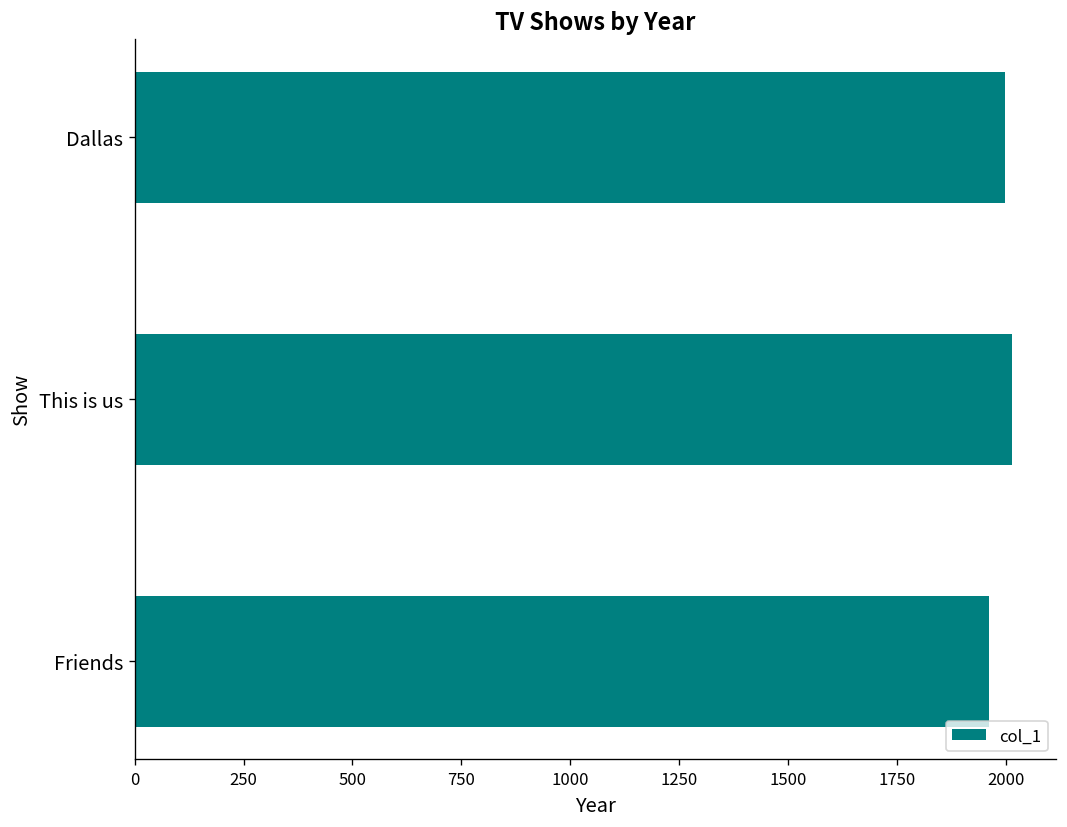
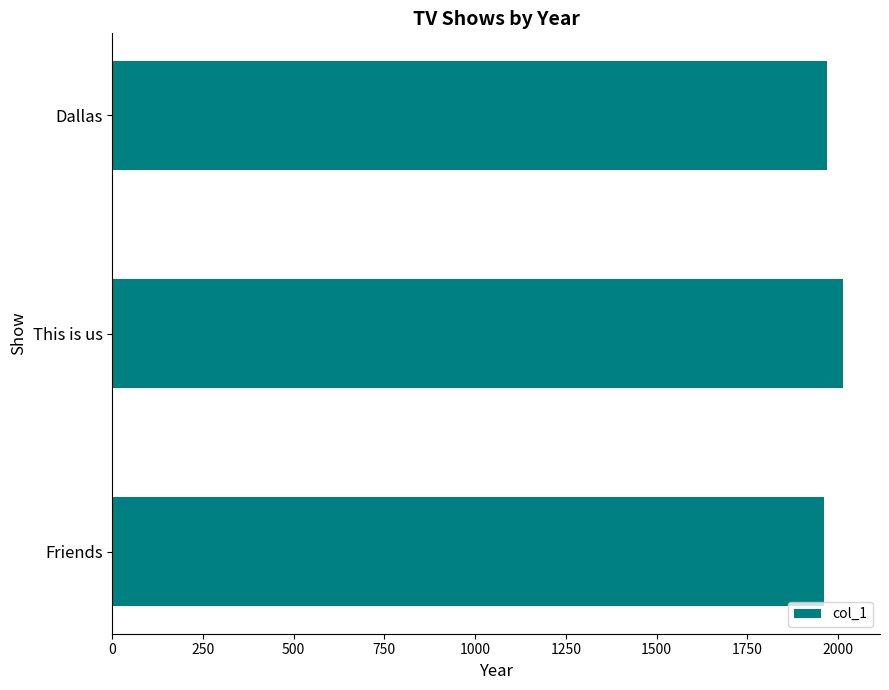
Dallas: 2000 -> 1970
